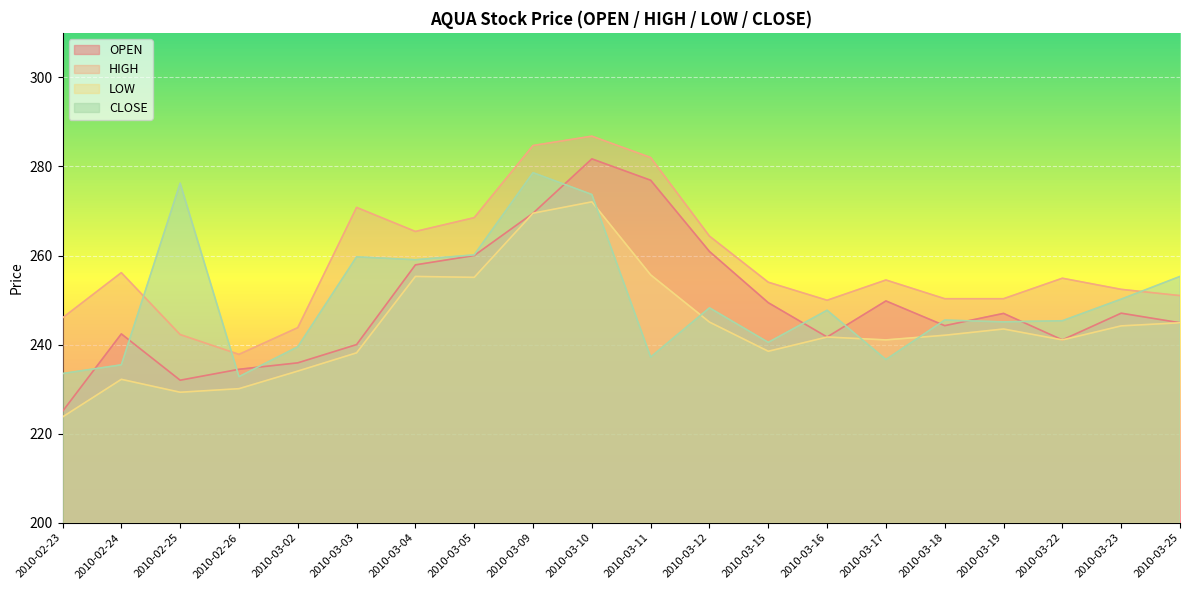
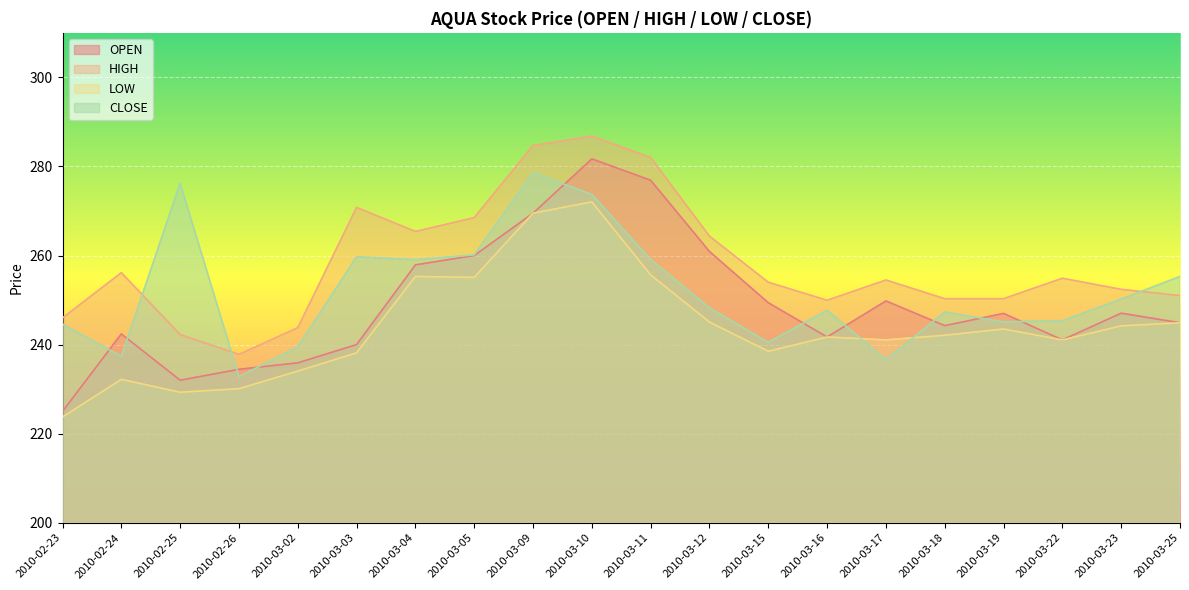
CLOSE, 2010-02-23: 234 -> 245
CLOSE, 2010-02-24: 235 -> 237
CLOSE, 2010-03-11: 237 -> 259
CLOSE, 2010-03-18: 246 -> 247
